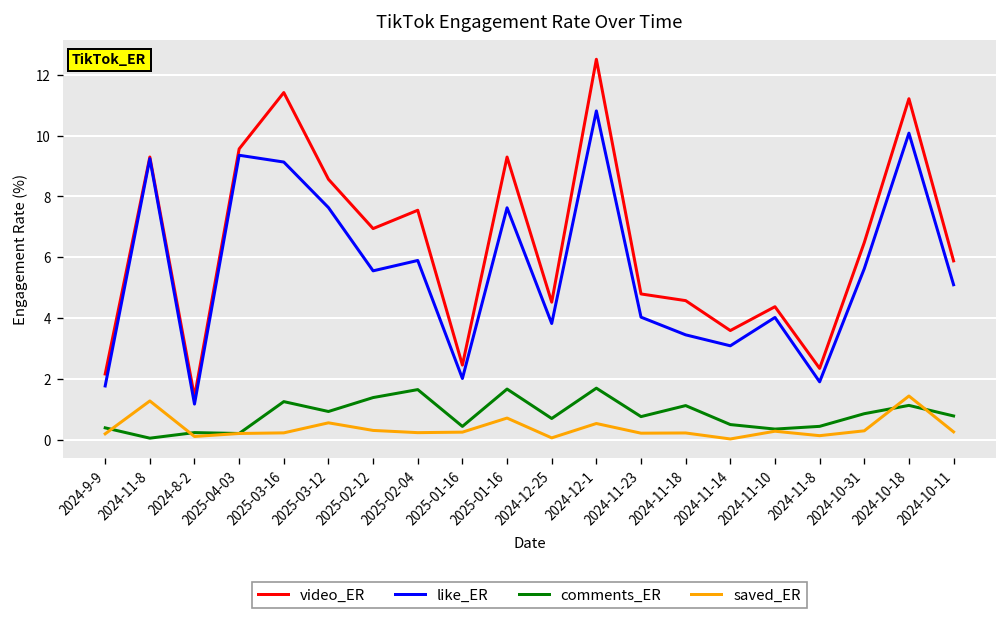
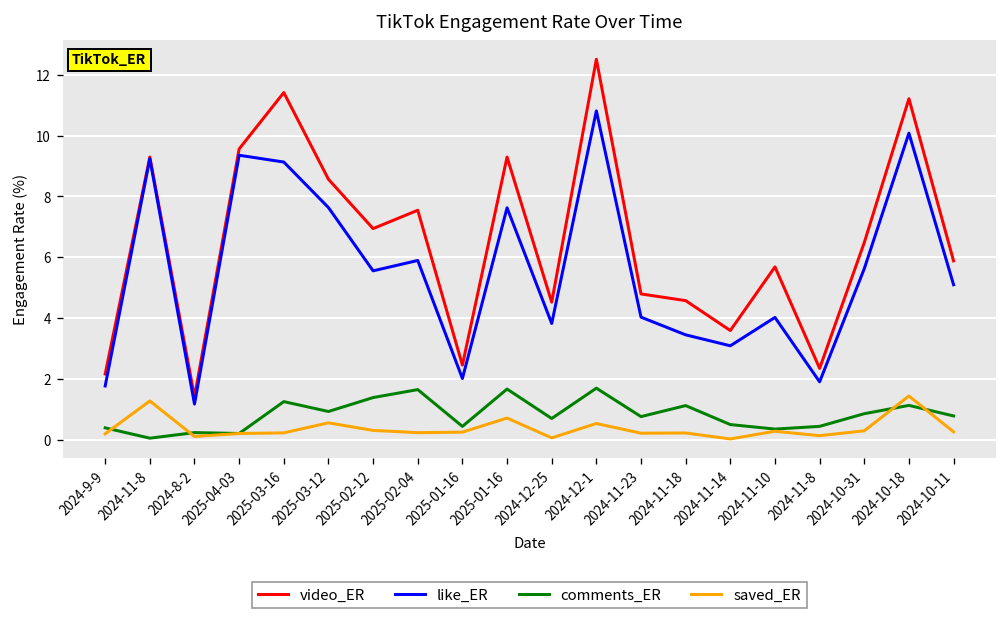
video_ER, 2024-11-10: 4.4 -> 5.7
